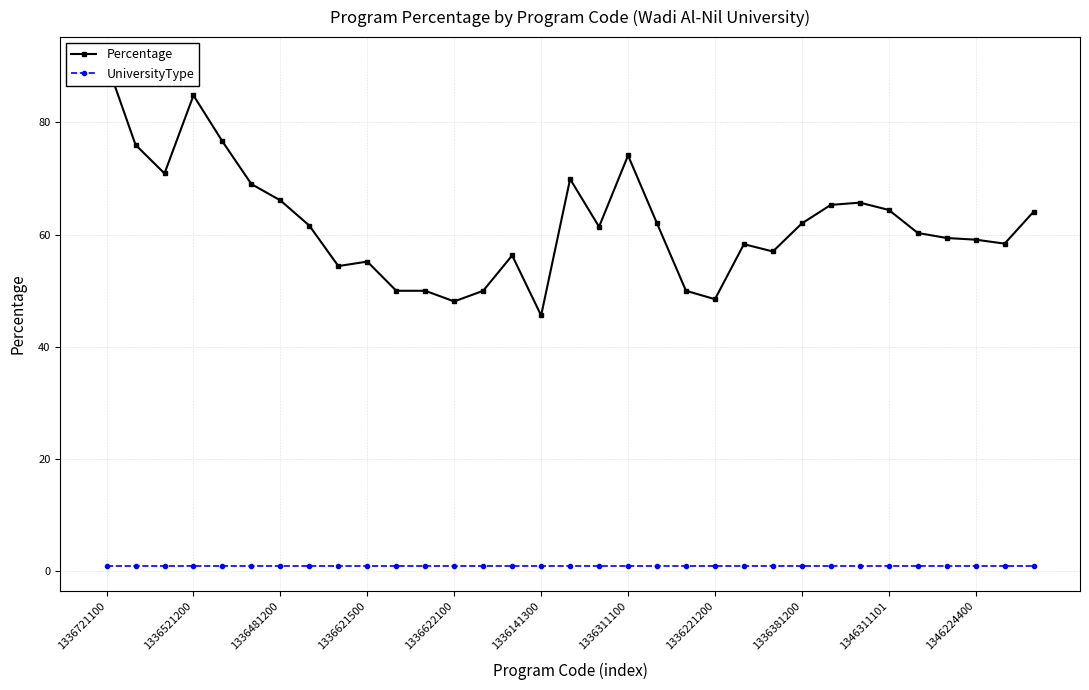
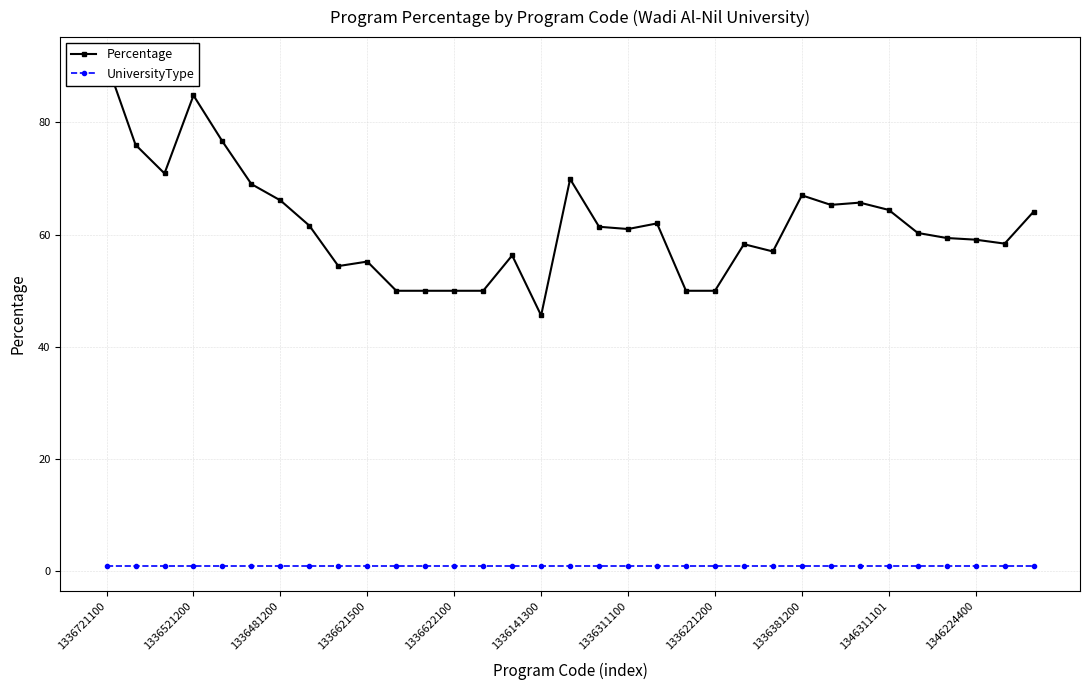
Percentage, 1336622100: 48 -> 50
Percentage, 1336311100: 74 -> 61
Percentage, 1336221200: 49 -> 50
Percentage, 1336381200: 62 -> 67
